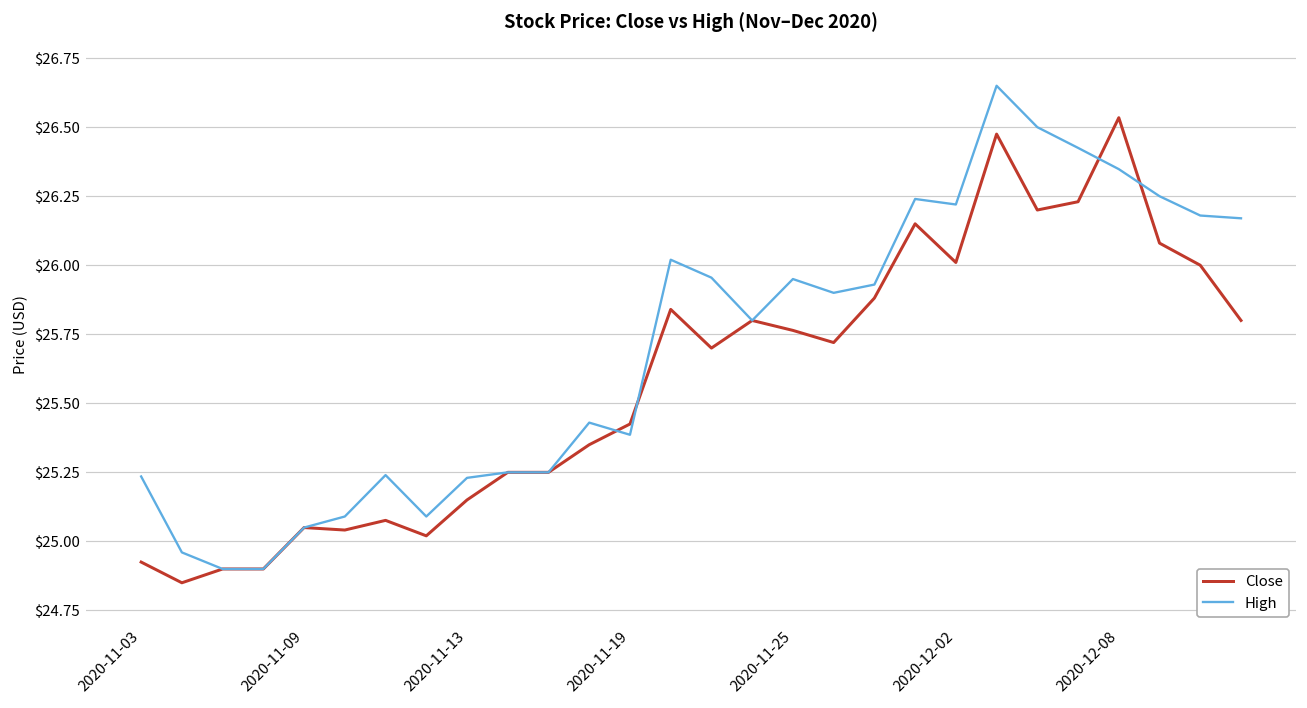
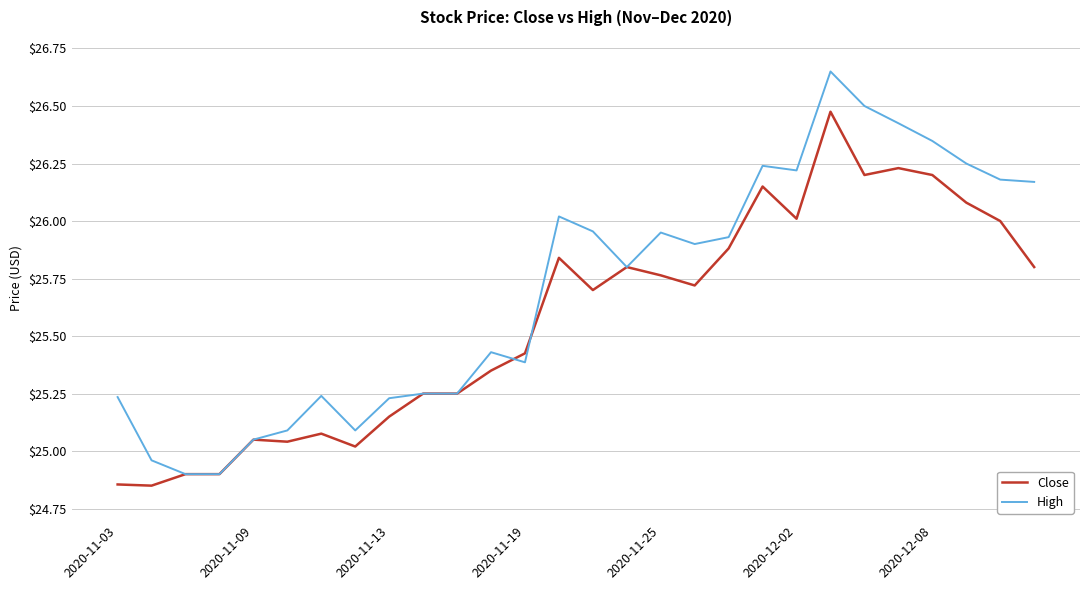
Close, 2020-11-03: $24.92 -> $24.86
Close, 2020-12-08: $26.53 -> $26.20
